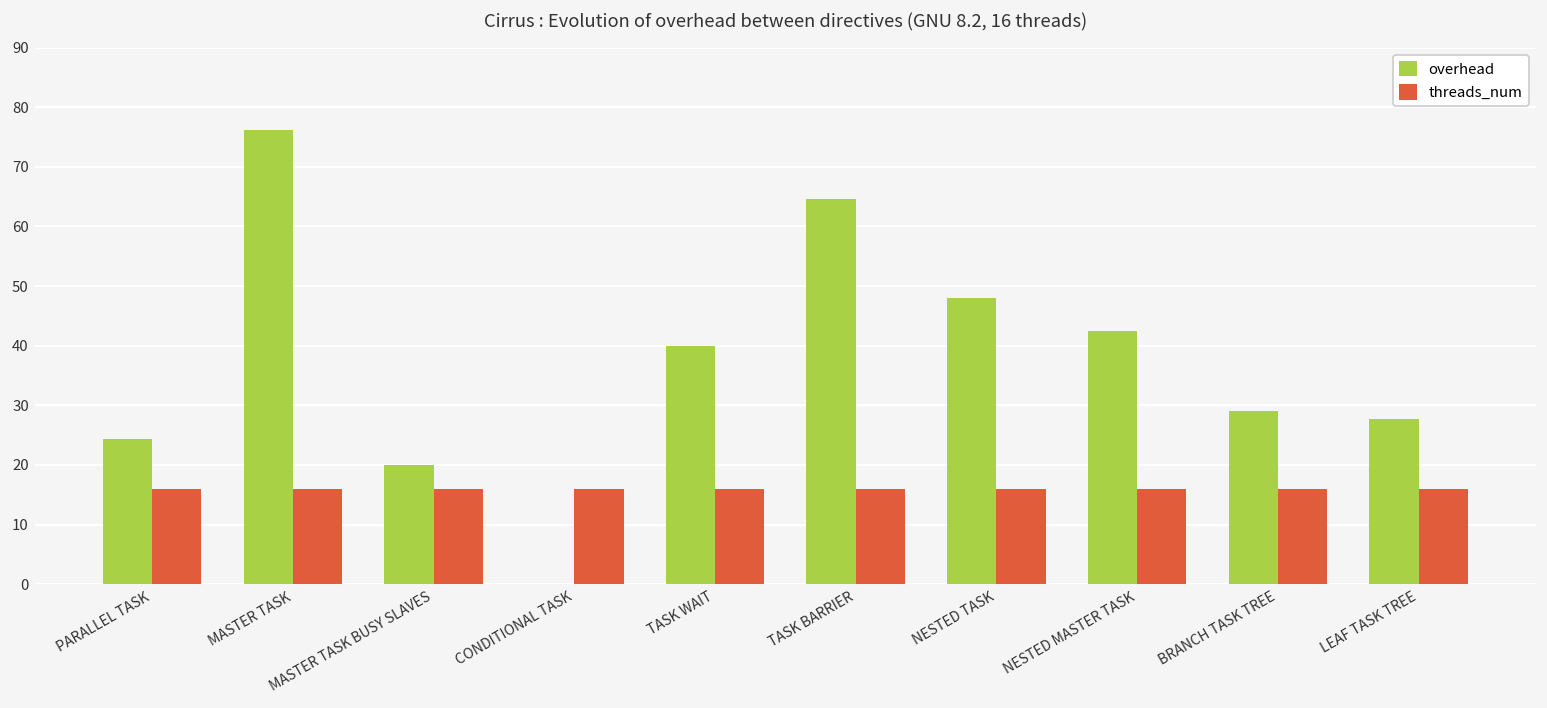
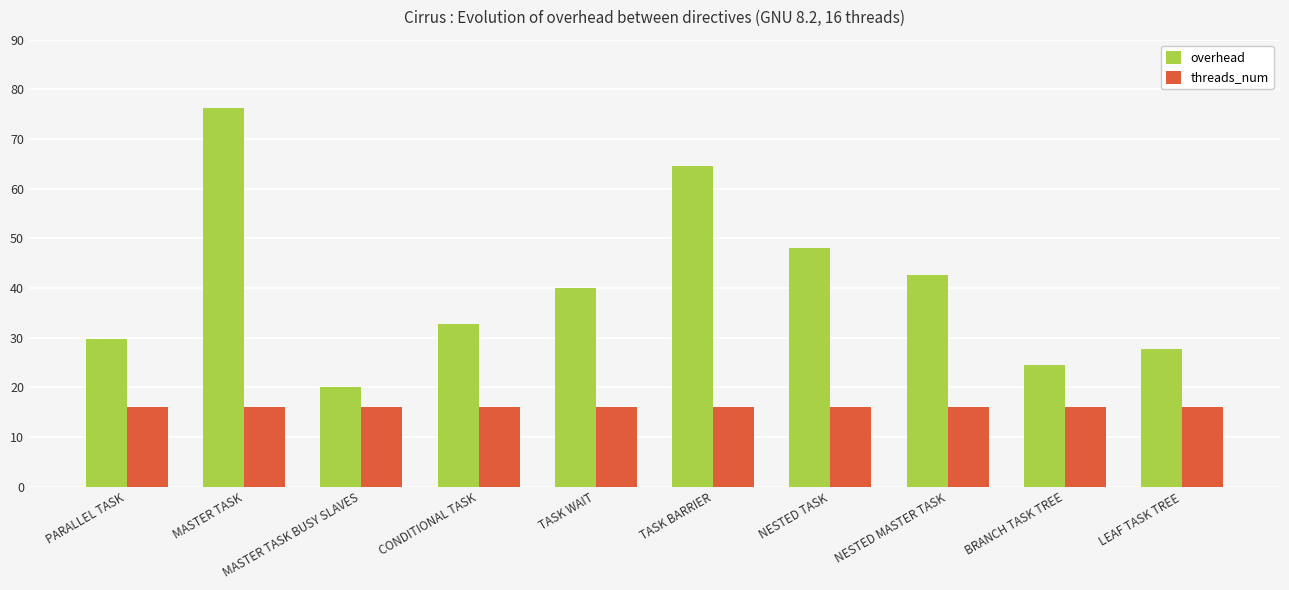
overhead, PARALLEL TASK: 24 -> 30
overhead, CONDITIONAL TASK: 0 -> 33
overhead, BRANCH TASK TREE: 29 -> 25
